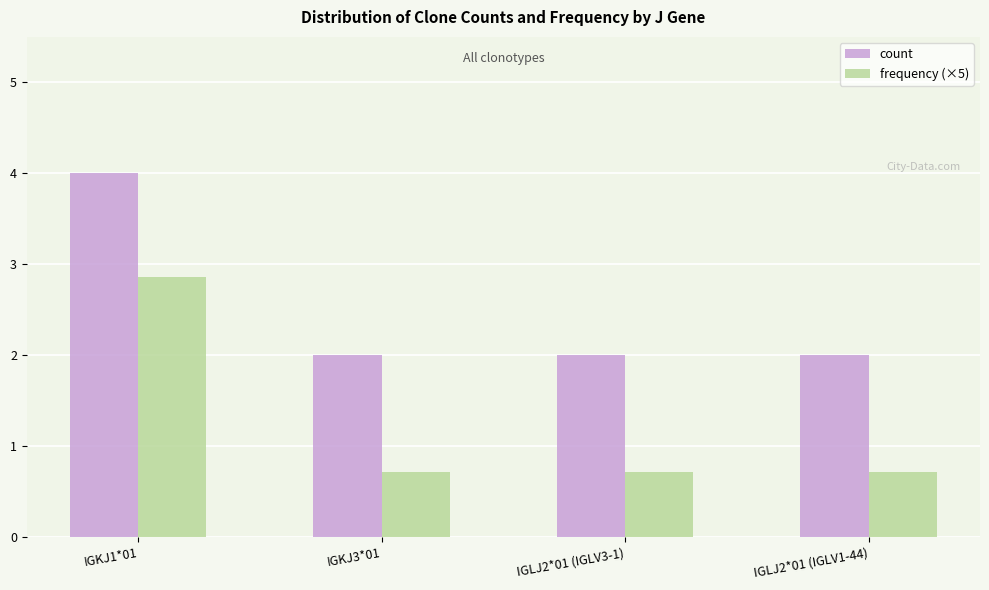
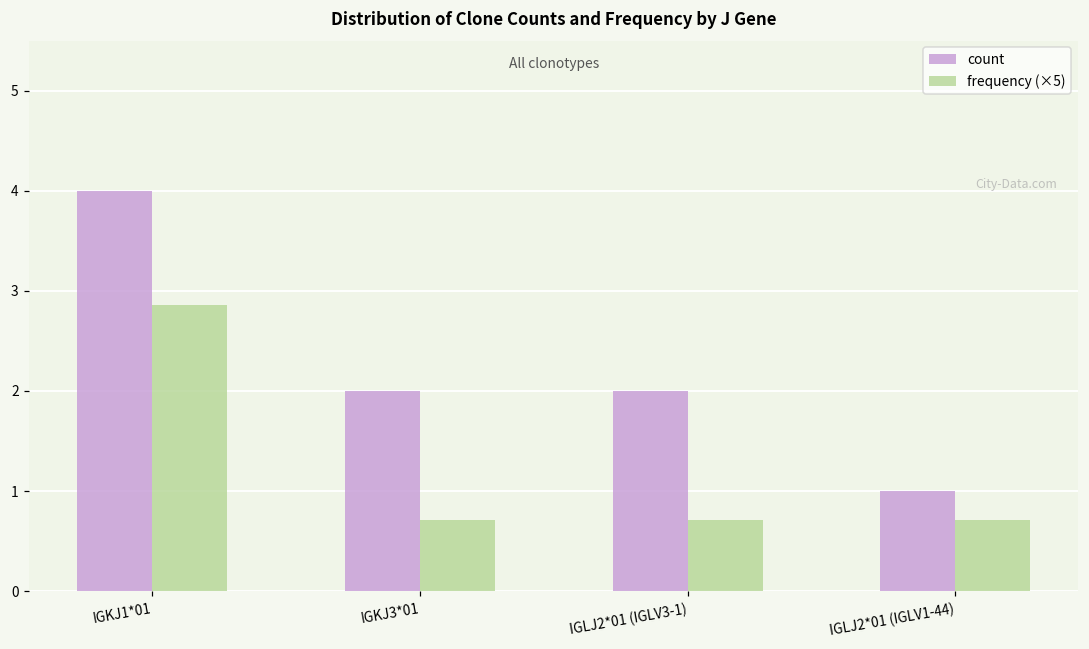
count, IGLJ2*01 (IGLV1-44): 2 -> 1
